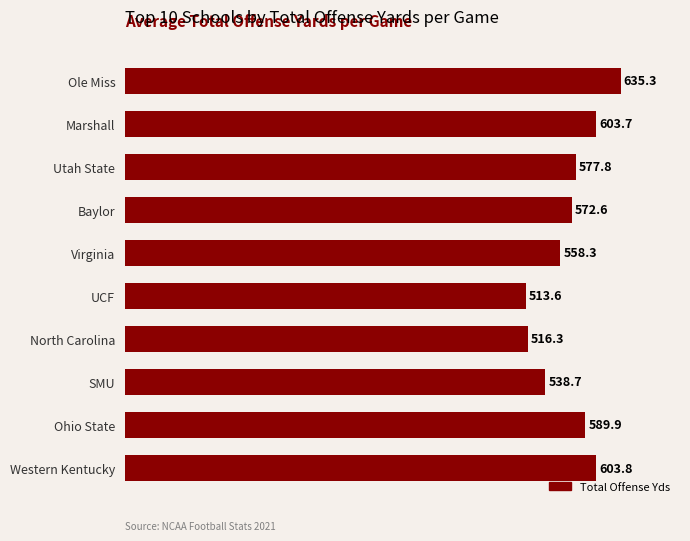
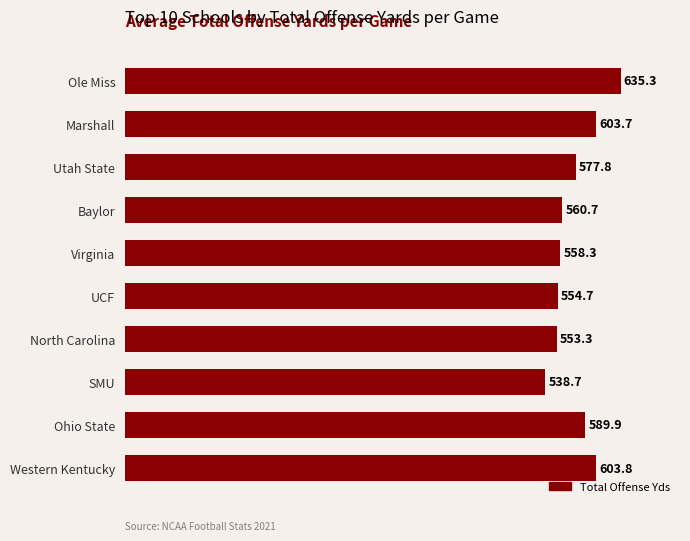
Baylor: 572.6 -> 560.7
UCF: 513.6 -> 554.7
North Carolina: 516.3 -> 553.3
